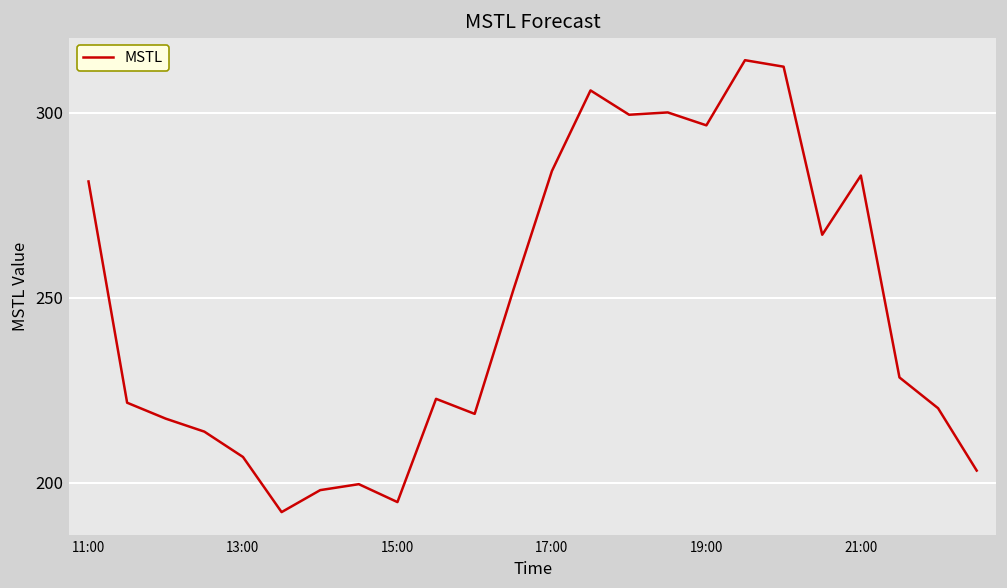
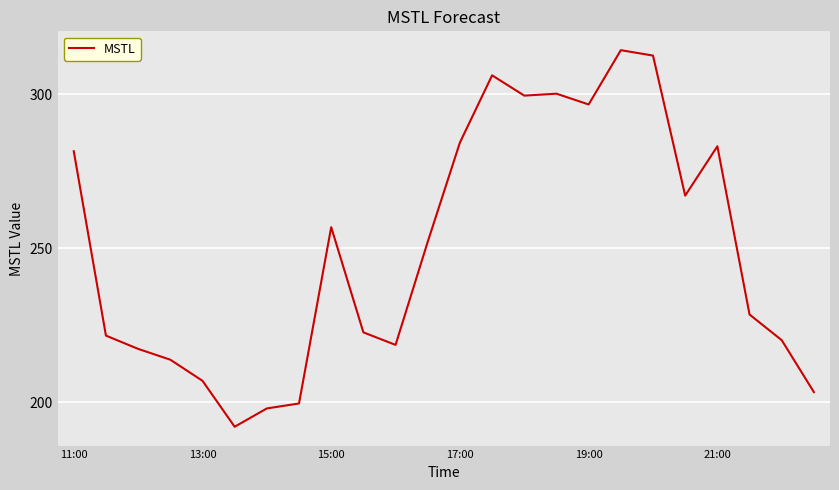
15:00: 195 -> 257
